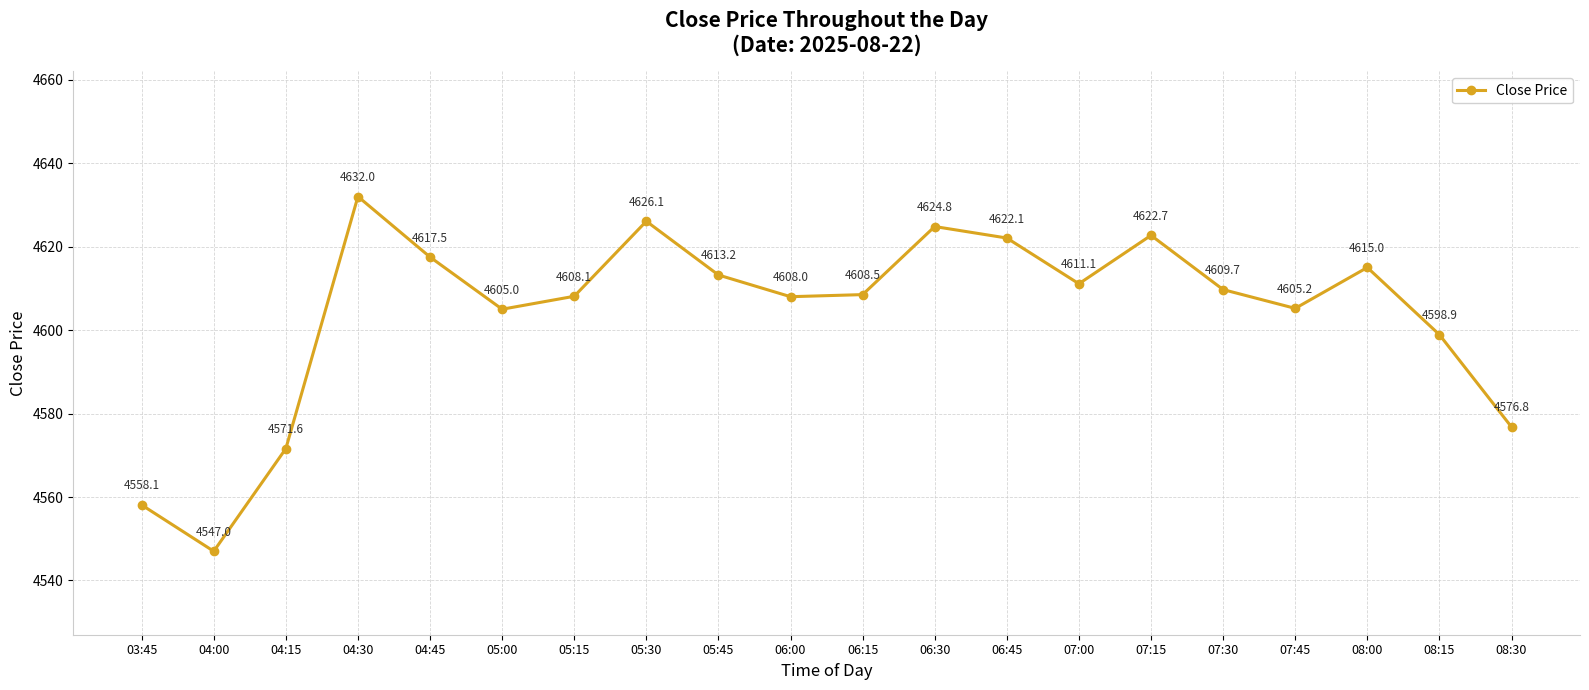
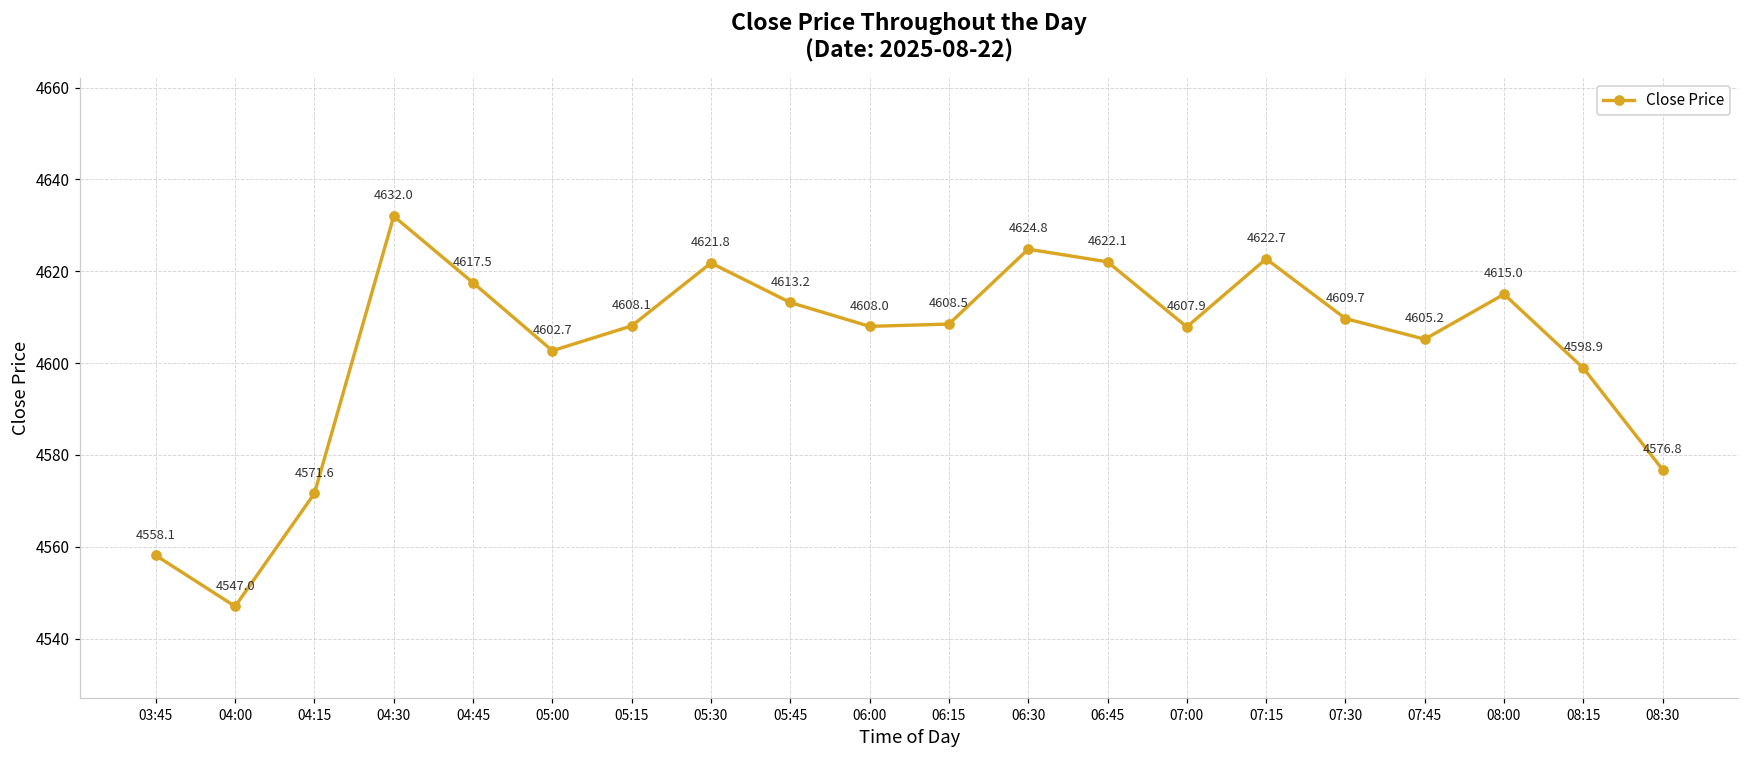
05:00: 4605.0 -> 4602.7
05:30: 4626.1 -> 4621.8
07:00: 4611.1 -> 4607.9
